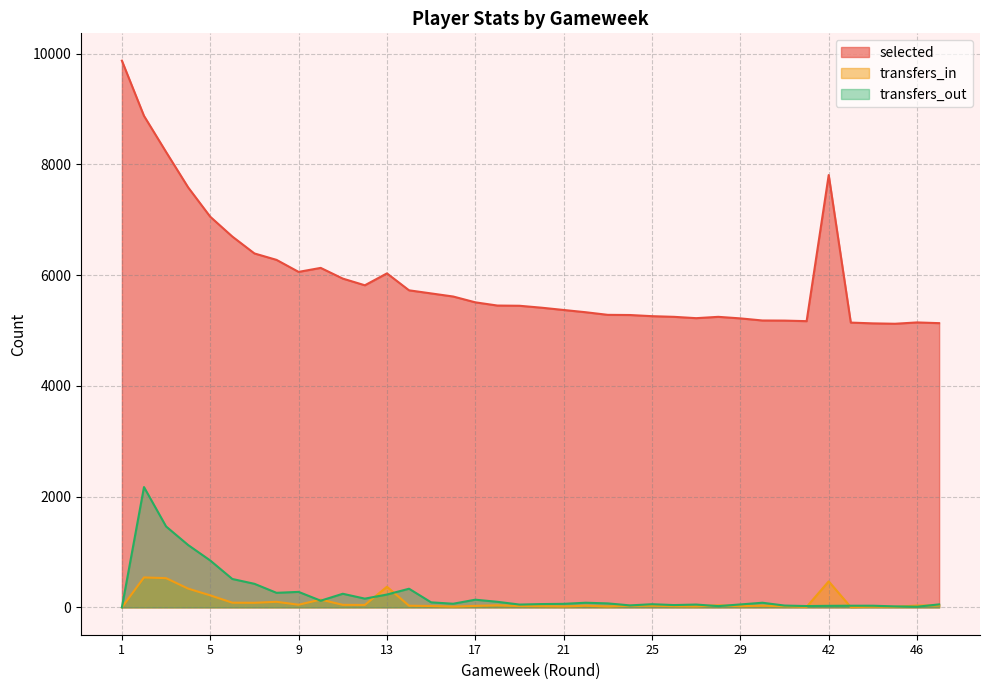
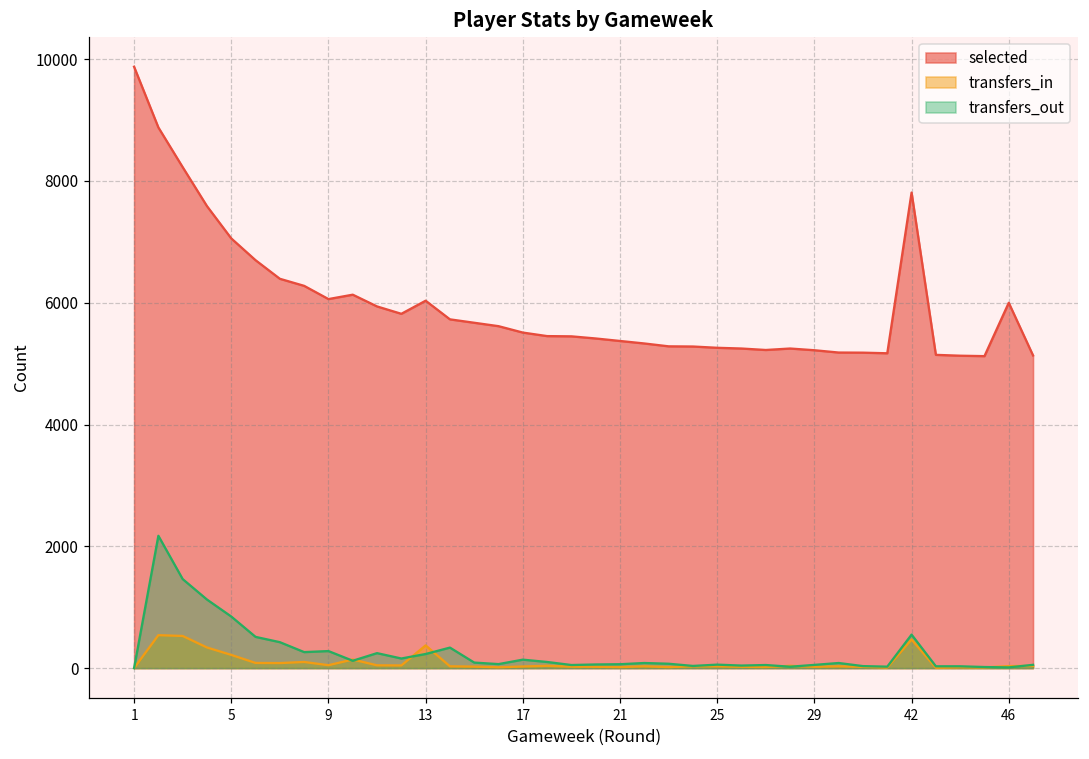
transfers_out, 42: 0 -> 600
selected, 46: 5100 -> 6000
